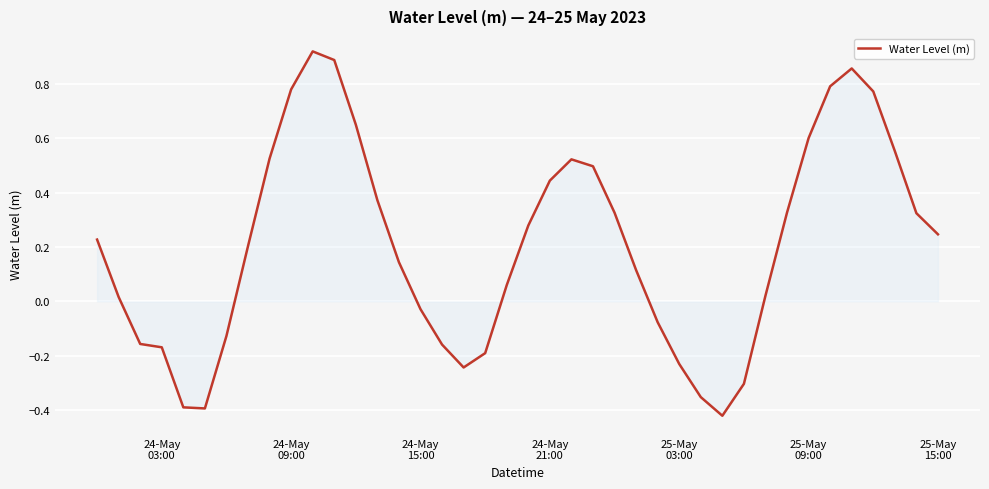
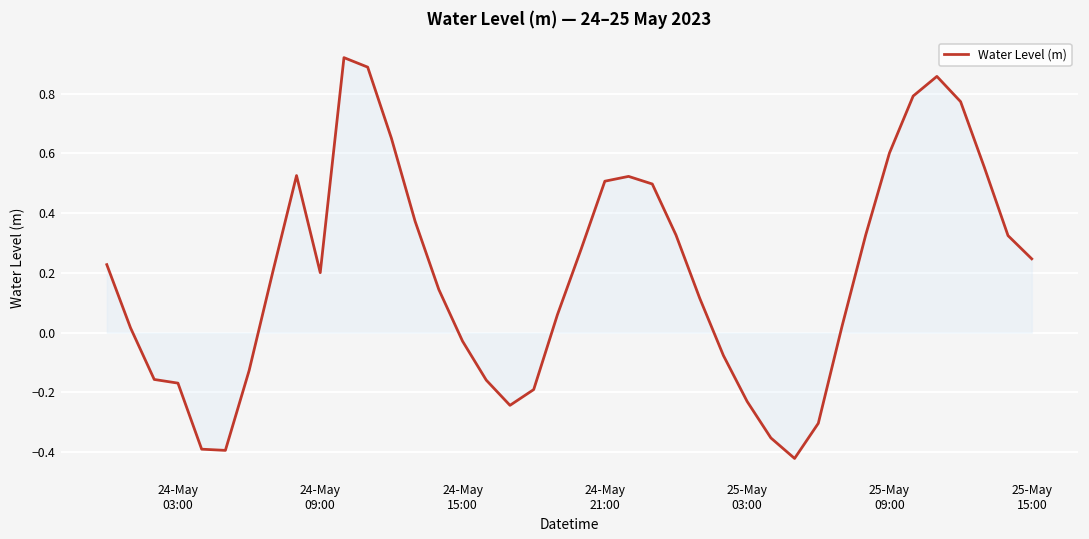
Water Level (m), 24-May 09:00: 0.78 -> 0.20
Water Level (m), 24-May 21:00: 0.44 -> 0.51
